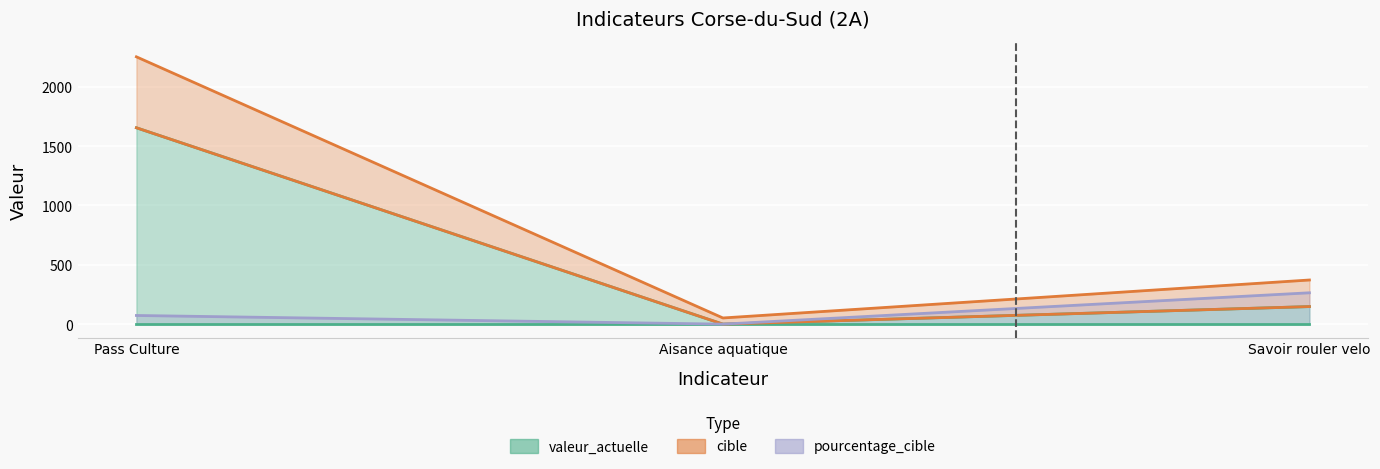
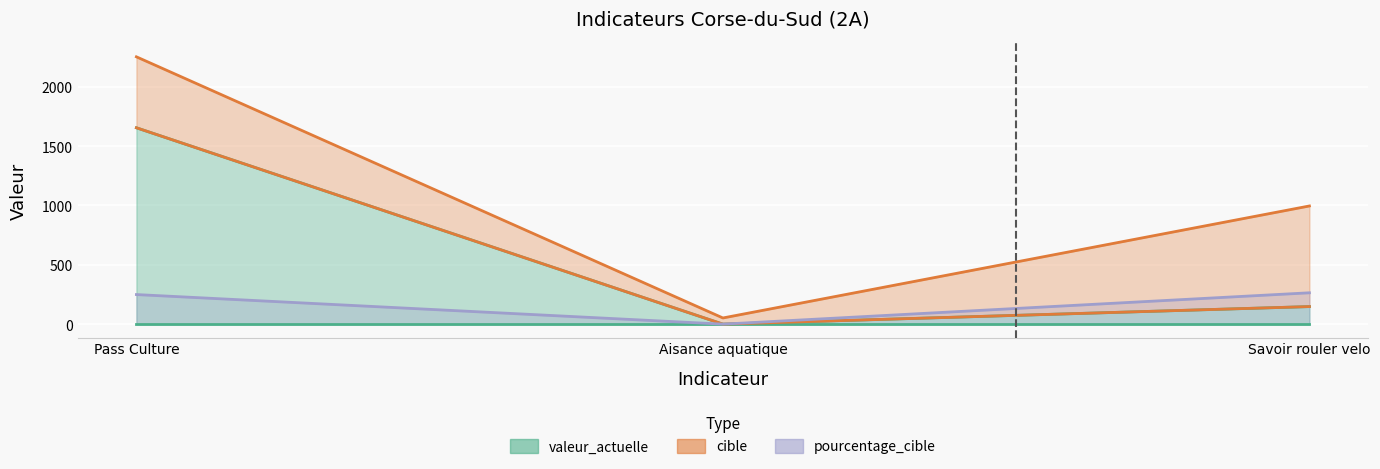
pourcentage_cible, Pass Culture: 70 -> 250
cible, Savoir rouler velo: 370 -> 1000
